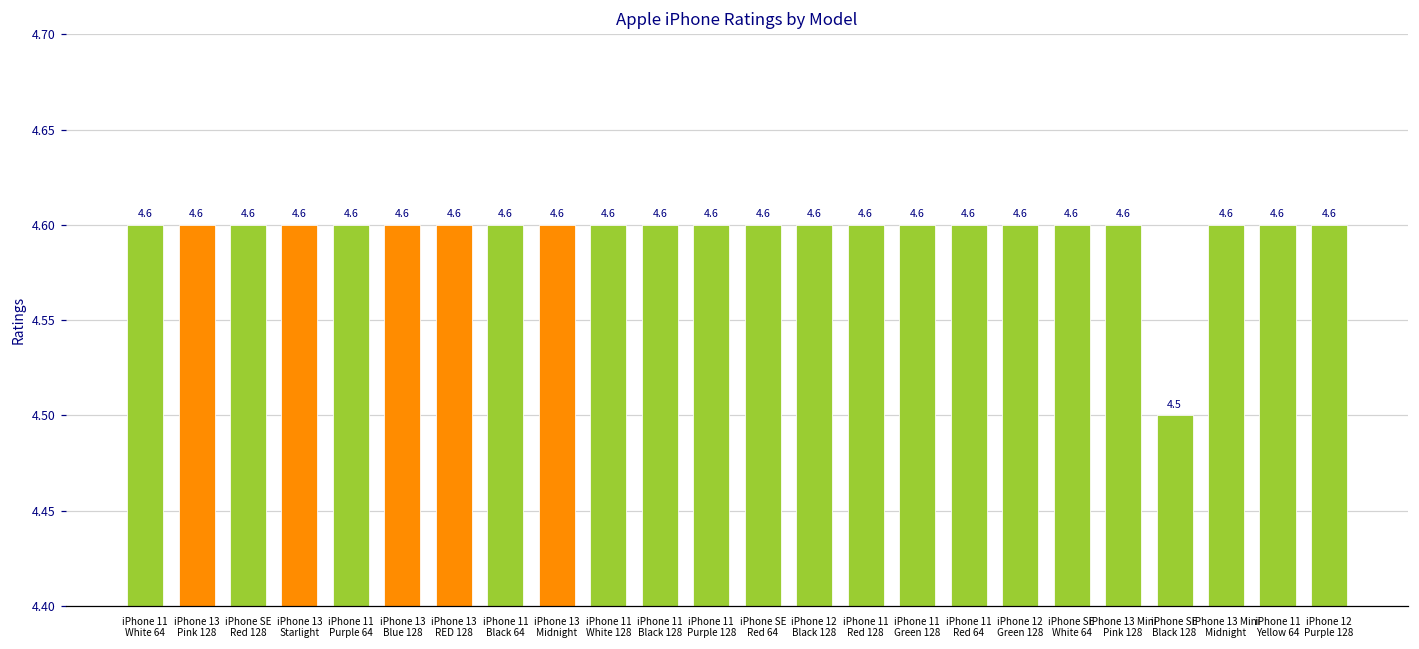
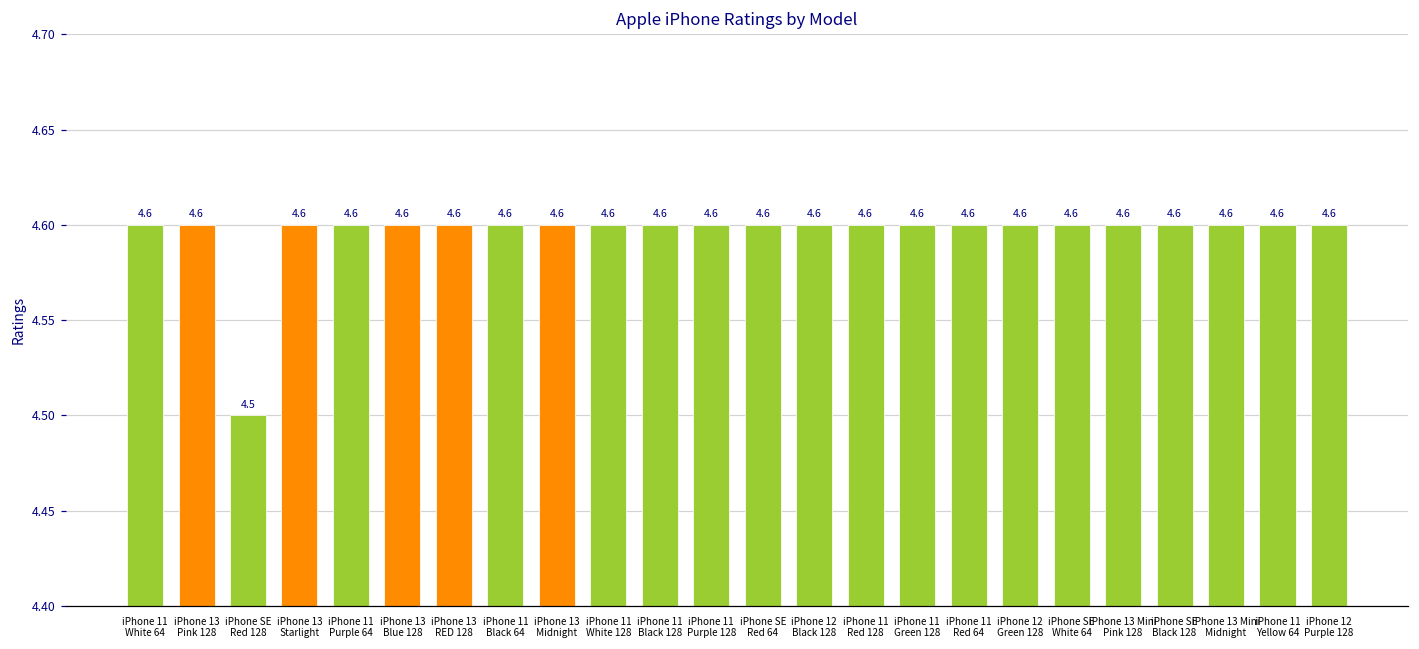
iPhone SE Red 128: 4.6 -> 4.5
iPhone SE Black 128: 4.5 -> 4.6
